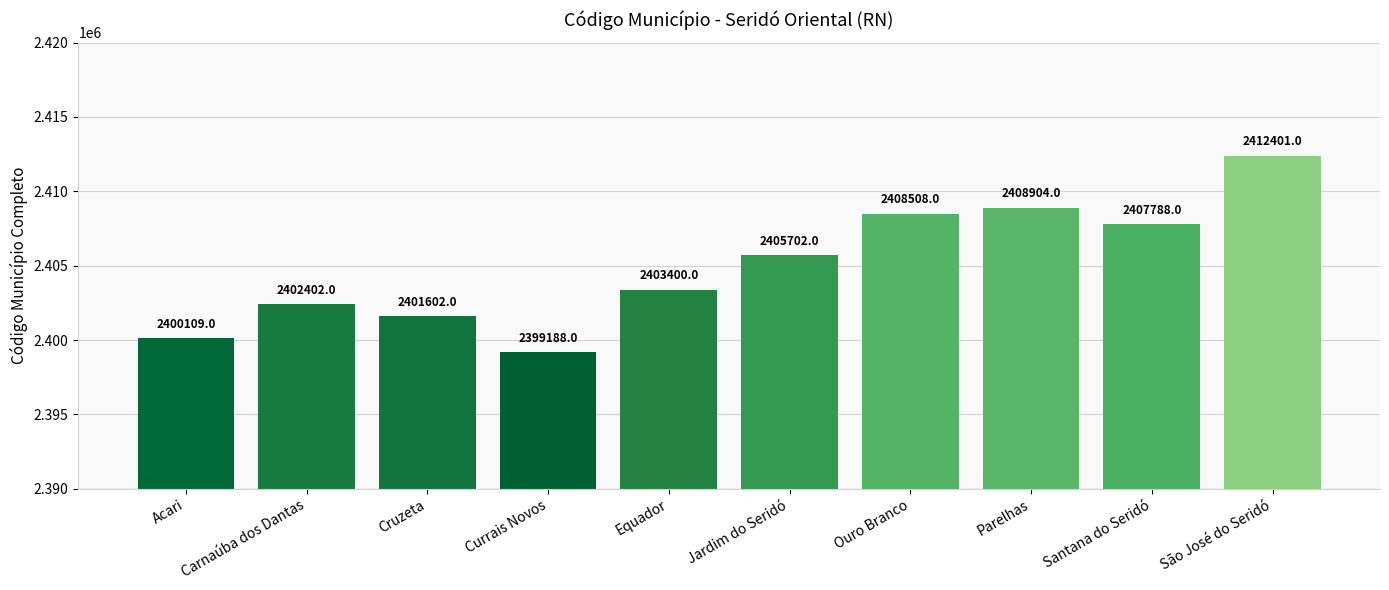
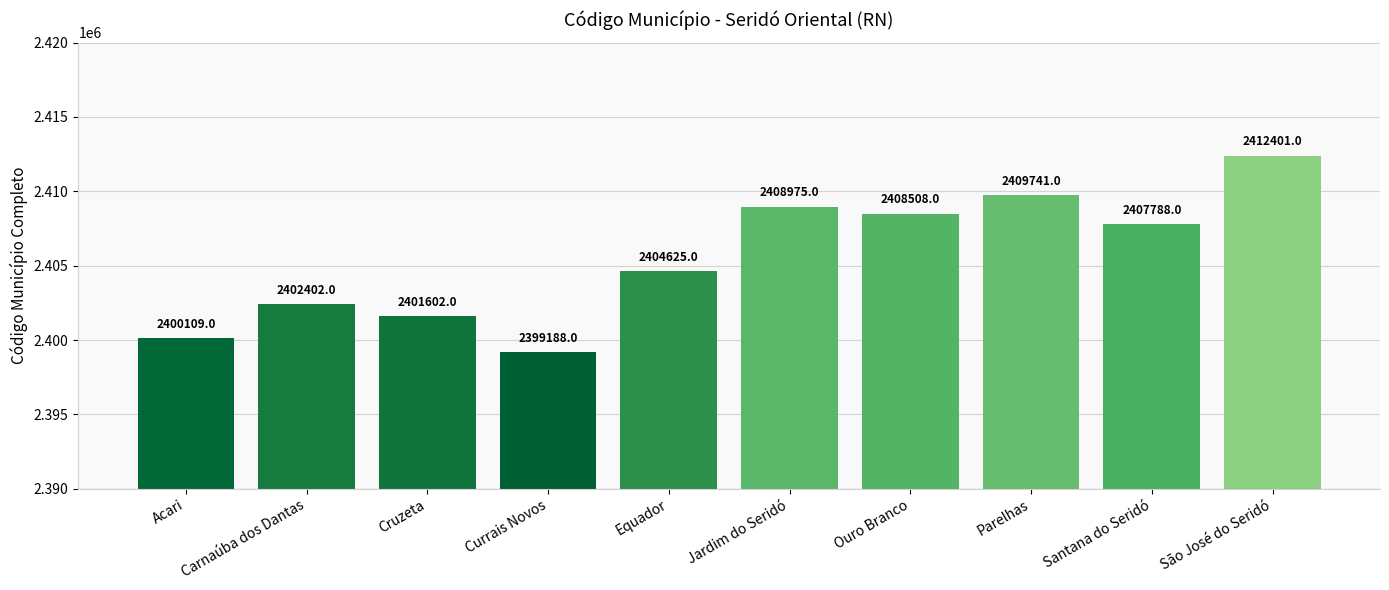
Equador: 2403400.0 -> 2404625.0
Jardim do Seridó: 2405702.0 -> 2408975.0
Parelhas: 2408904.0 -> 2409741.0
